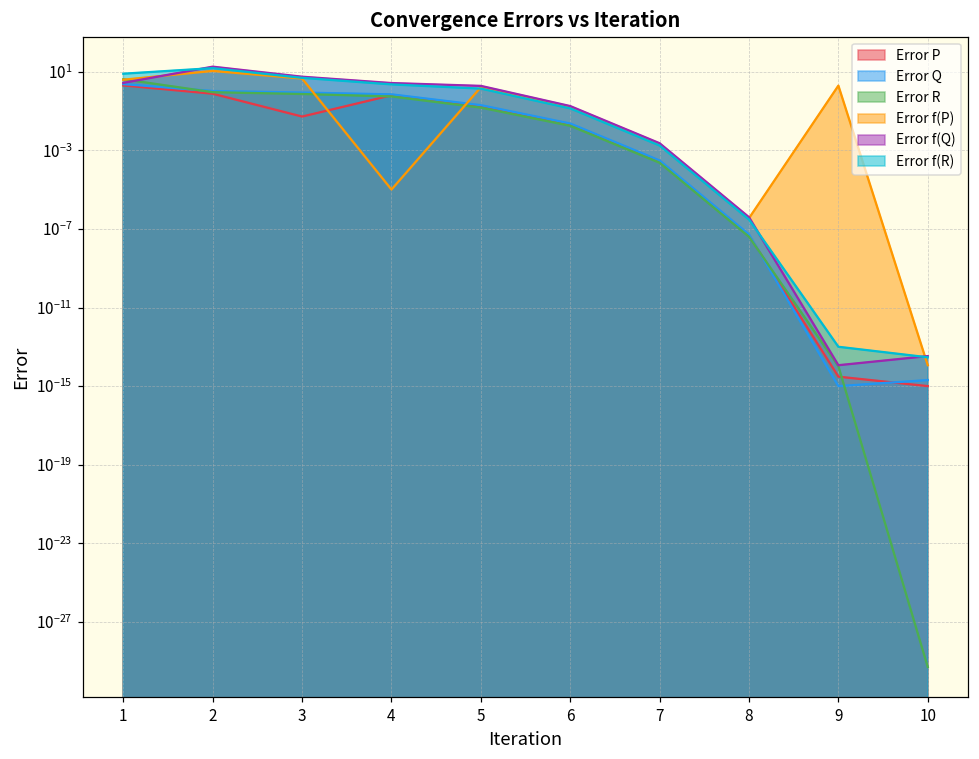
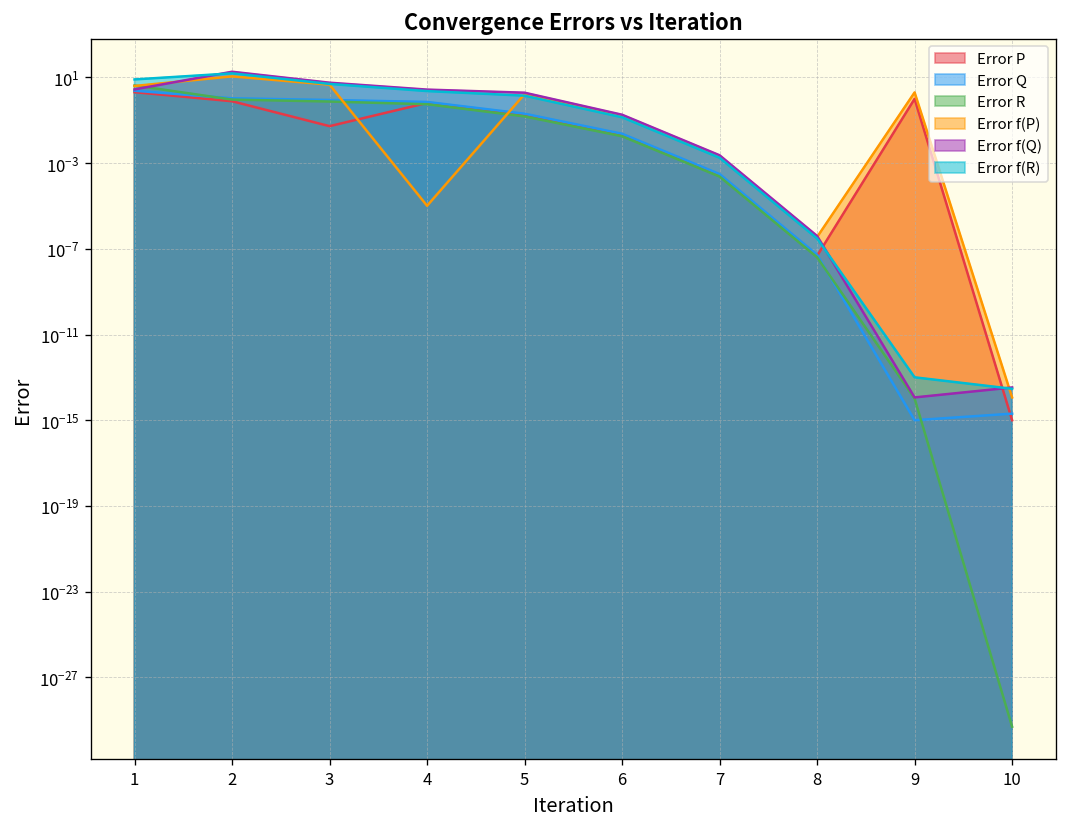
Error P, 9: 0 -> 1
